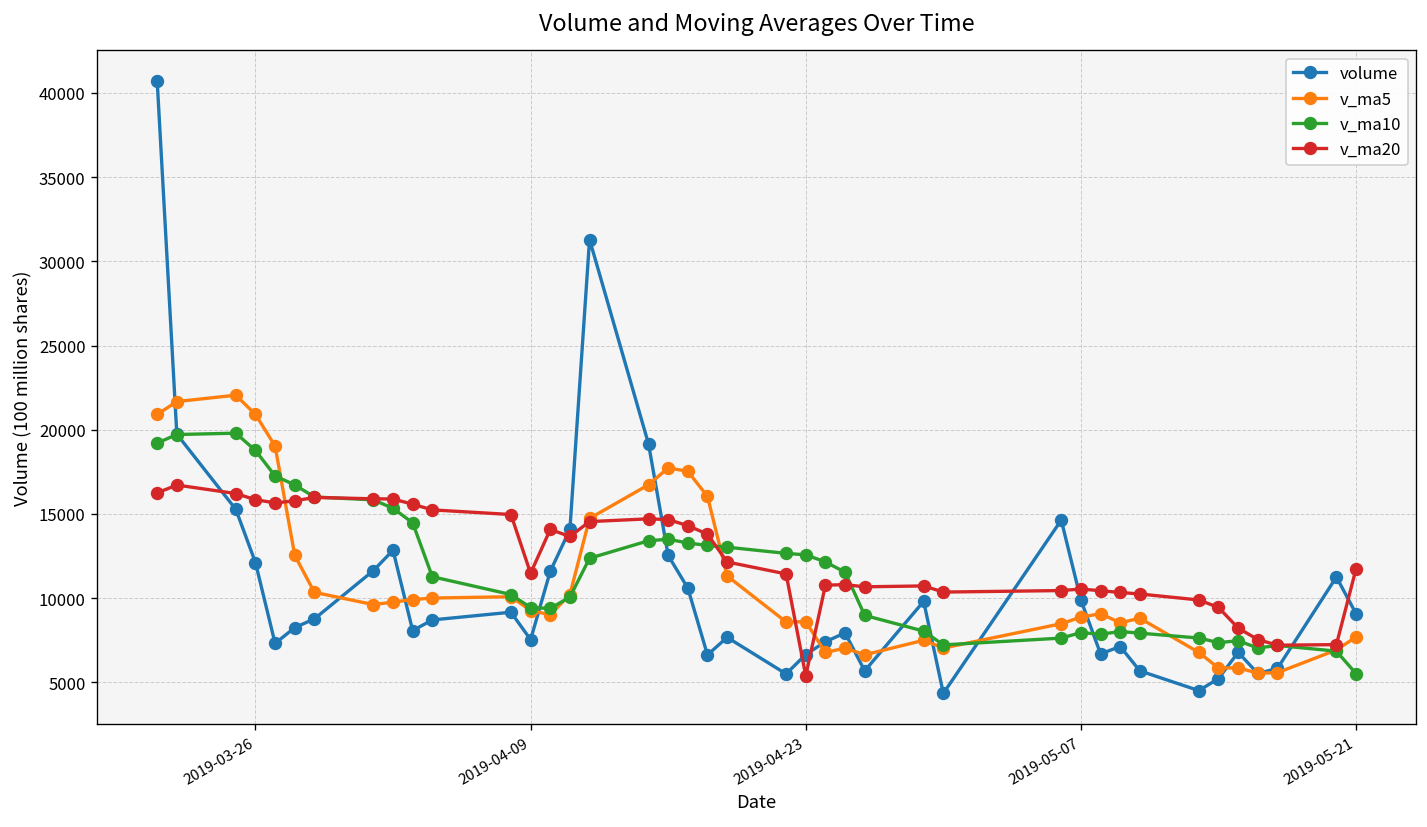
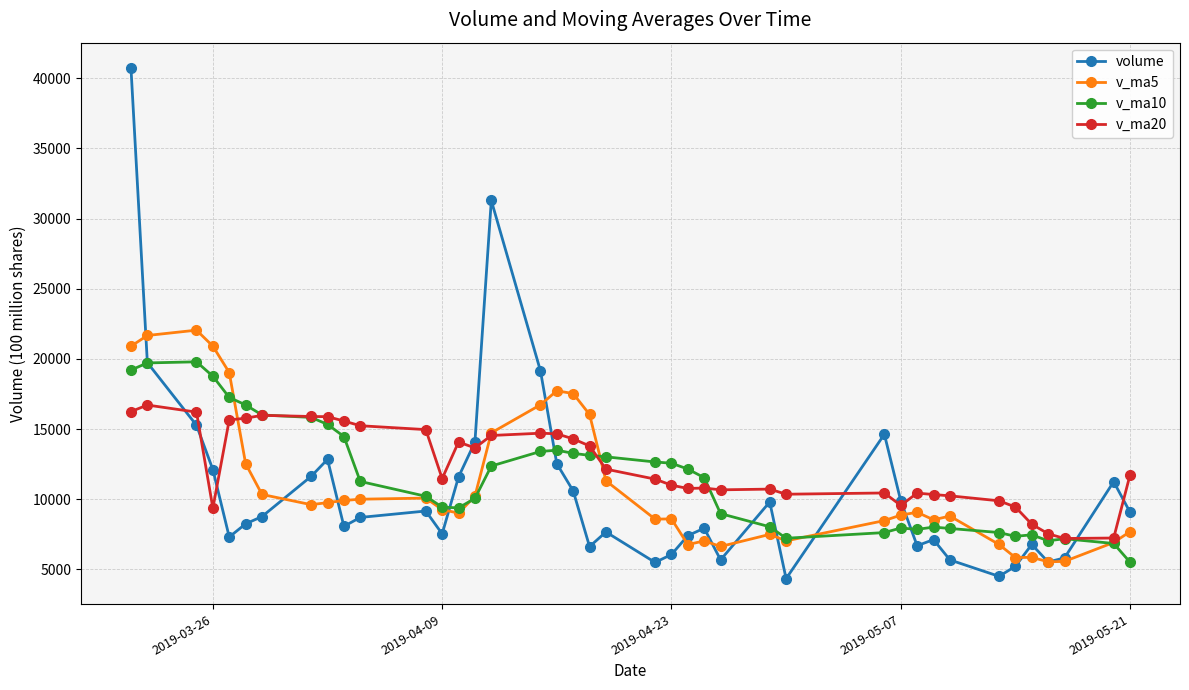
v_ma20, 2019-03-26: 15800 -> 9400
volume, 2019-04-23: 6700 -> 6100
v_ma20, 2019-04-23: 5400 -> 11000
v_ma20, 2019-05-07: 10500 -> 9600
